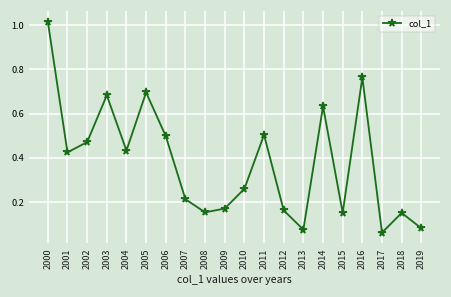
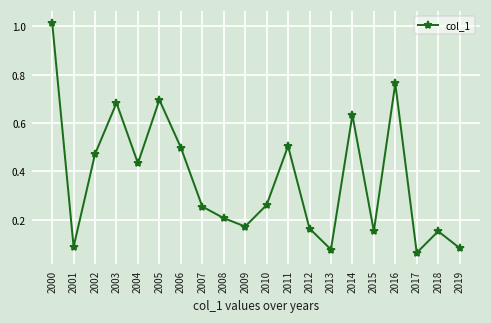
2001: 0.43 -> 0.09
2007: 0.21 -> 0.25
2008: 0.15 -> 0.21
